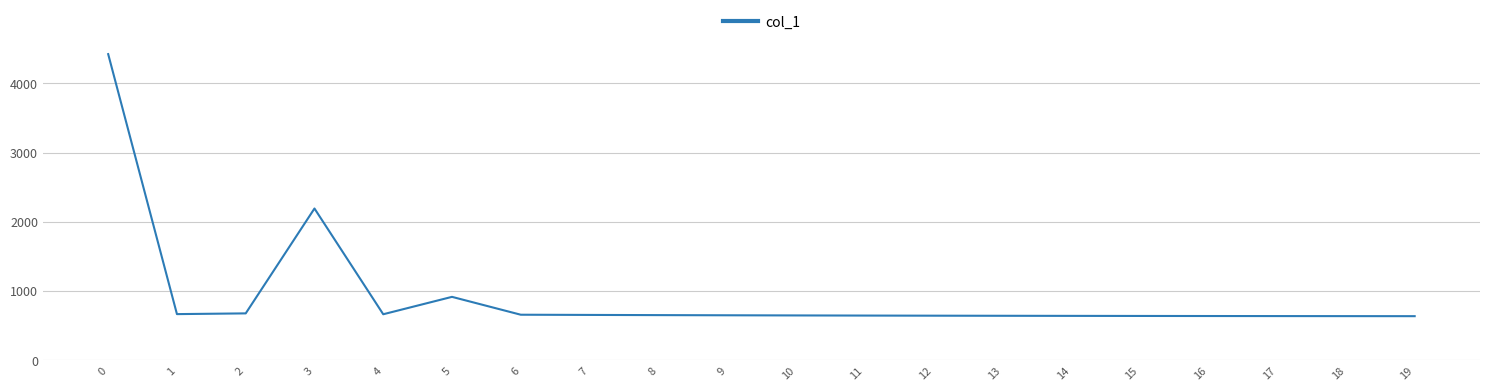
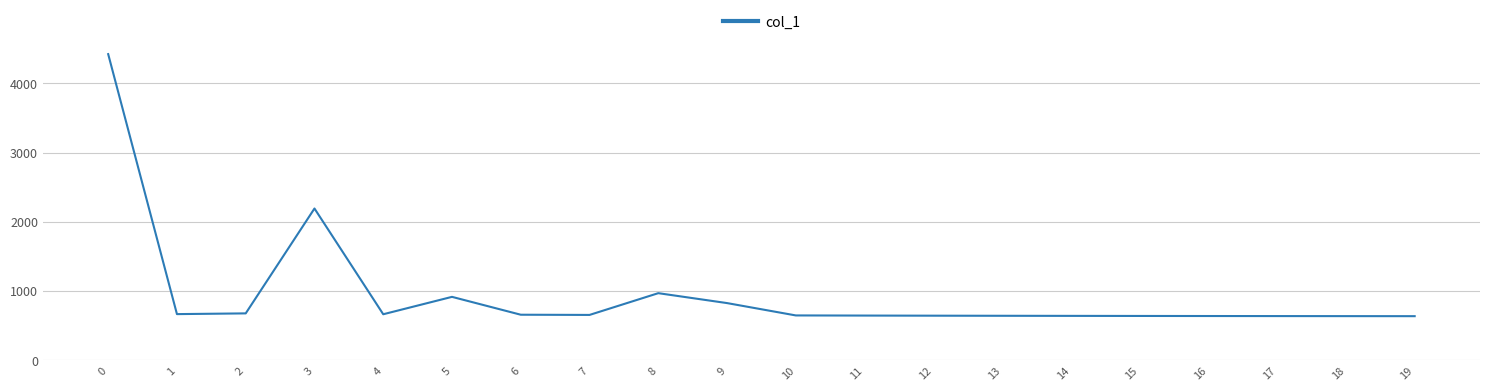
8: 700 -> 1000
9: 700 -> 800
